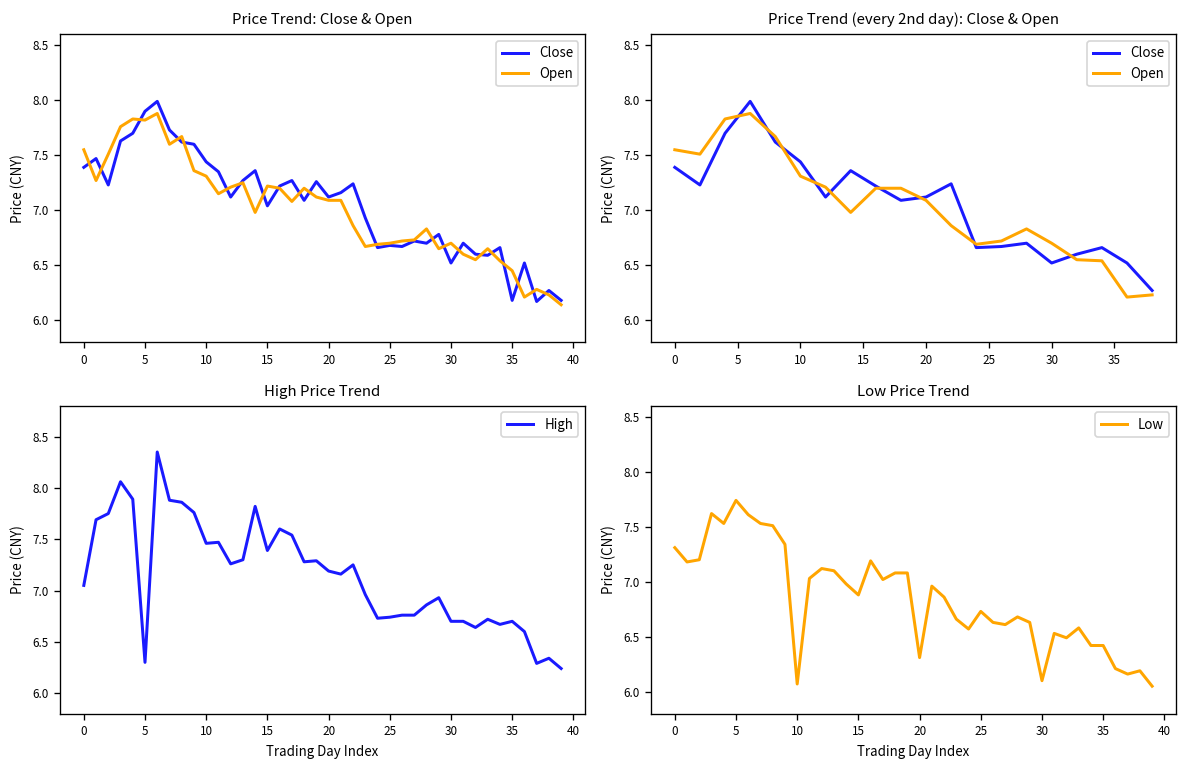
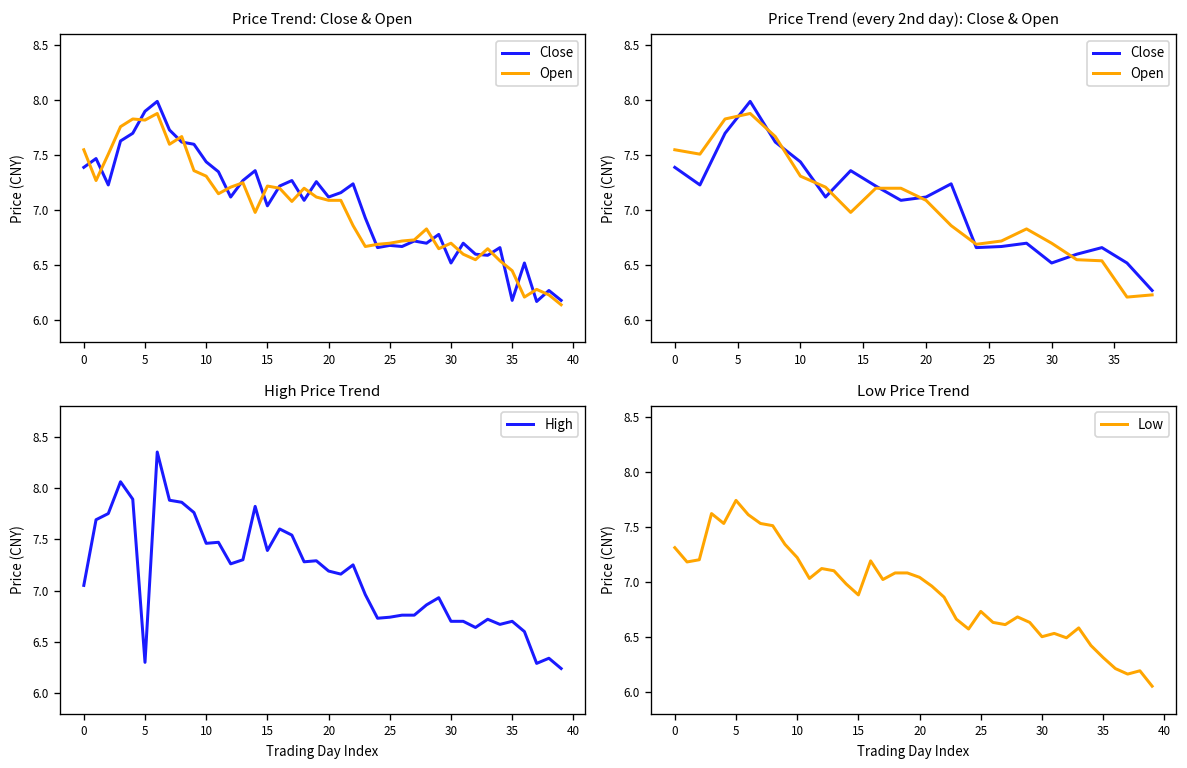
Low Price Trend, 10: 6.1 -> 7.2
Low Price Trend, 20: 6.3 -> 7.0
Low Price Trend, 30: 6.1 -> 6.5
Low Price Trend, 35: 6.4 -> 6.3
